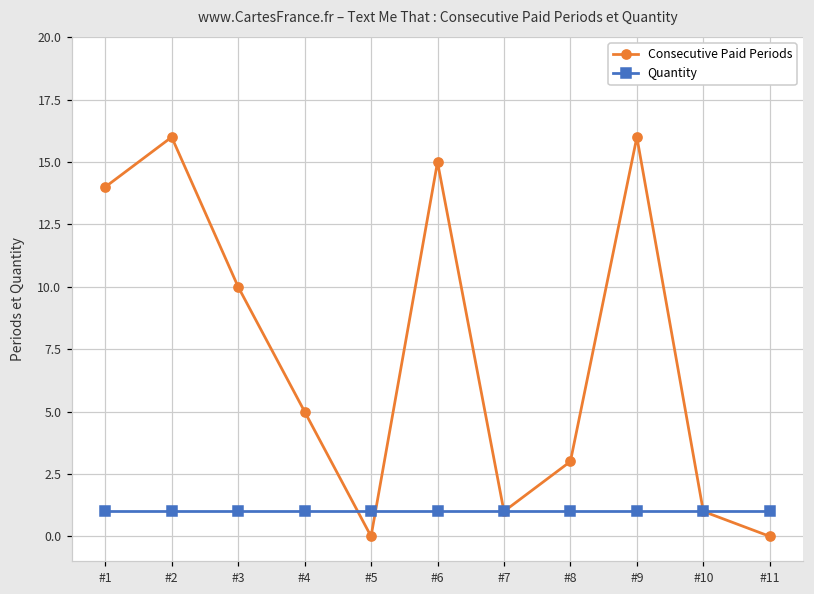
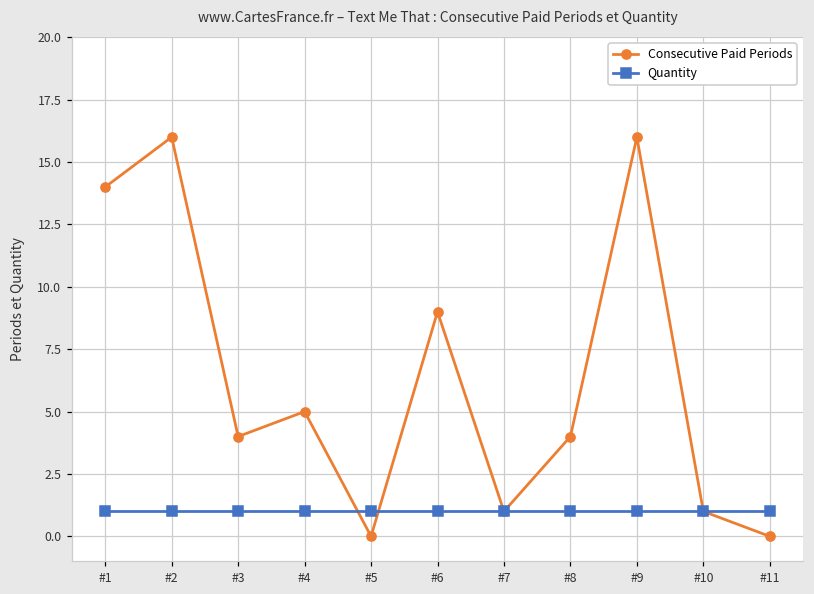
Consecutive Paid Periods, #3: 10 -> 4
Consecutive Paid Periods, #6: 15 -> 9
Consecutive Paid Periods, #8: 3 -> 4
